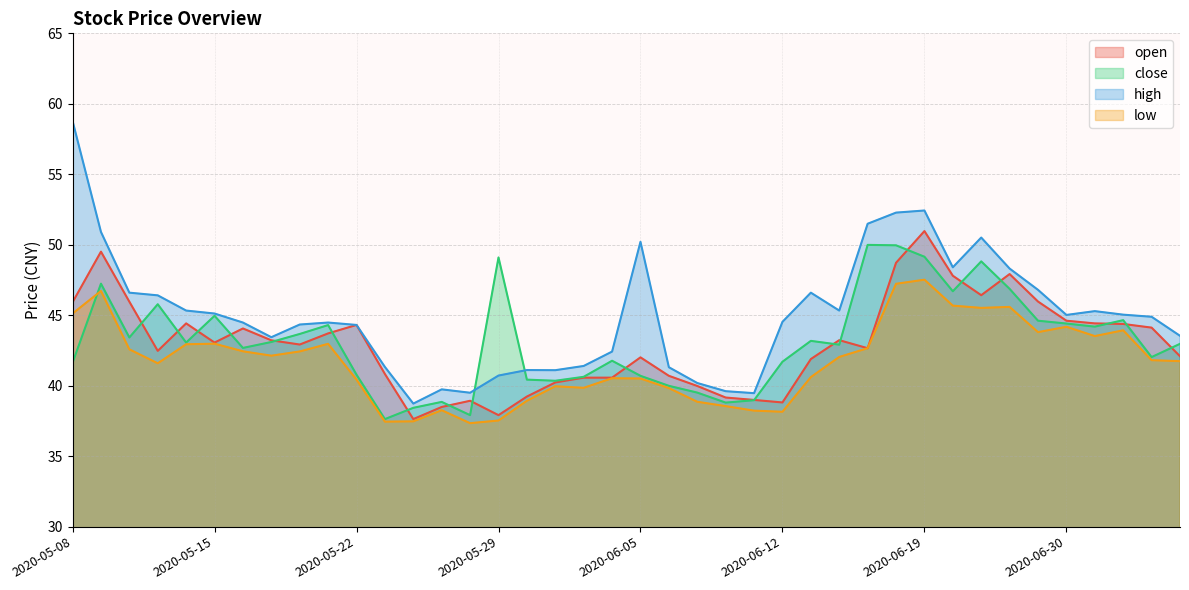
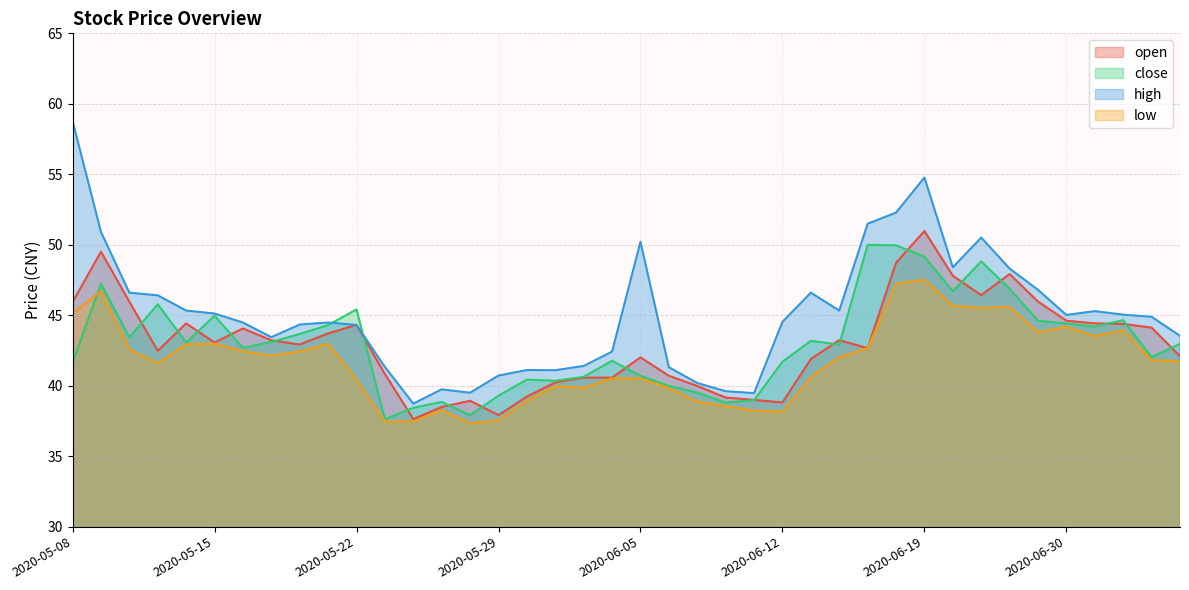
close, 2020-05-22: 40.8 -> 45.4
close, 2020-05-29: 49.1 -> 39.3
high, 2020-06-19: 52.4 -> 54.8
